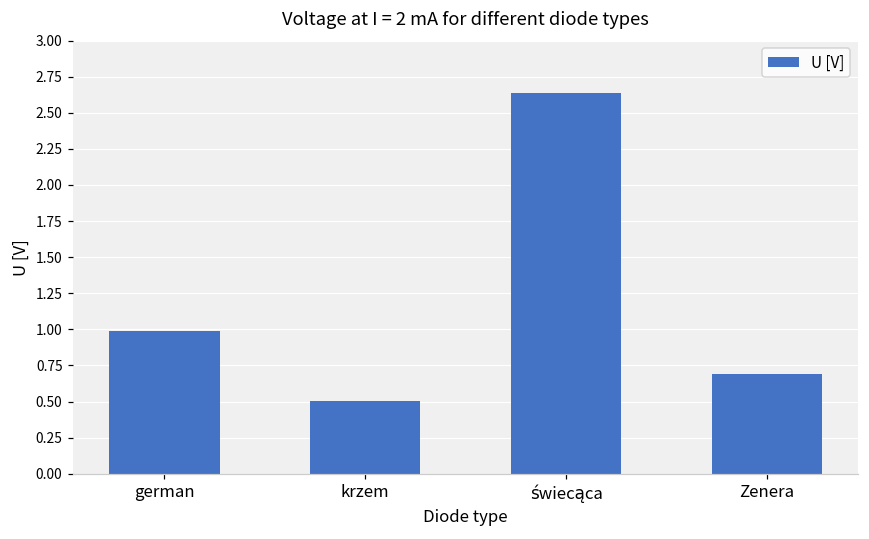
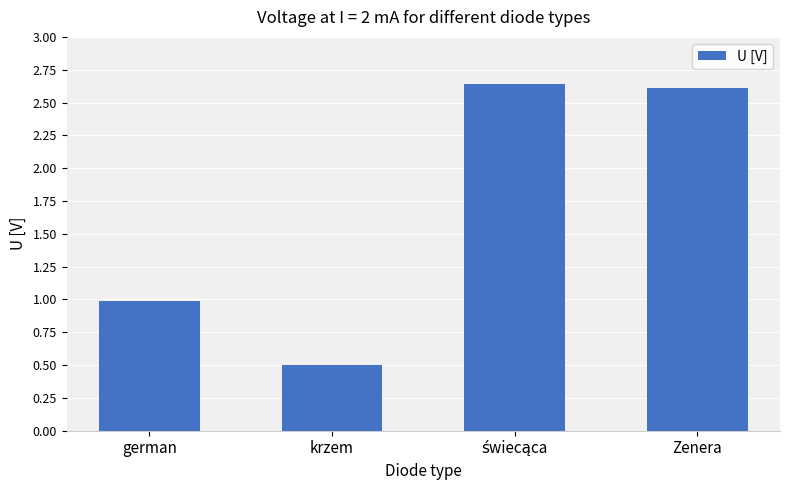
Zenera: 0.69 -> 2.61
